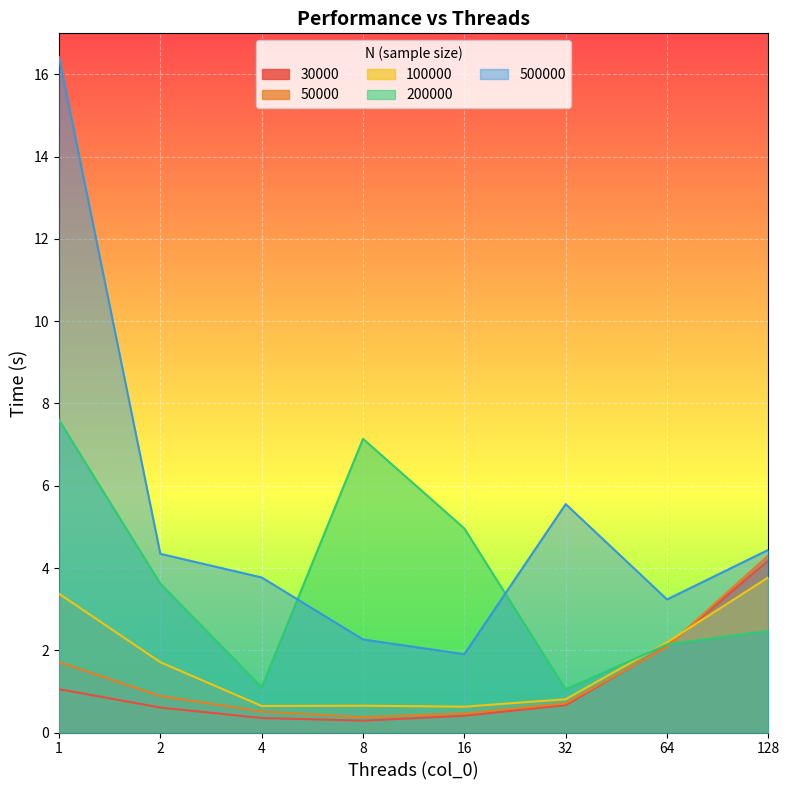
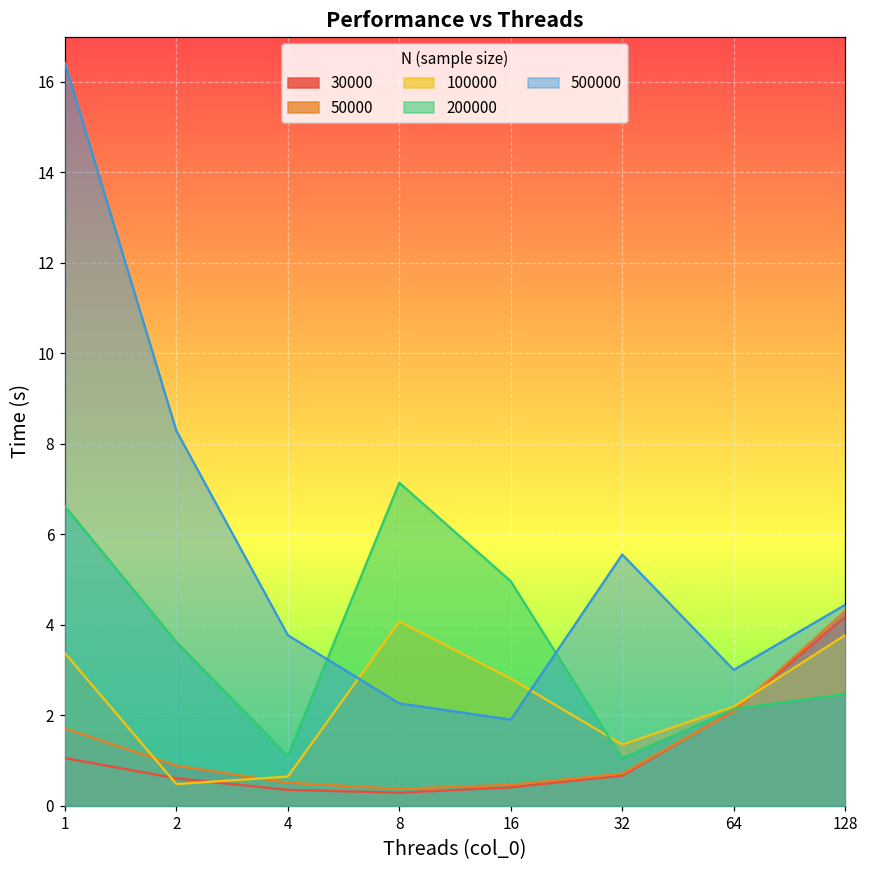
200000, 1: 7.6 -> 6.6
100000, 2: 1.7 -> 0.5
500000, 2: 4.3 -> 8.3
100000, 8: 0.7 -> 4.1
100000, 16: 0.6 -> 2.8
100000, 32: 0.8 -> 1.4
500000, 64: 3.2 -> 3.0
